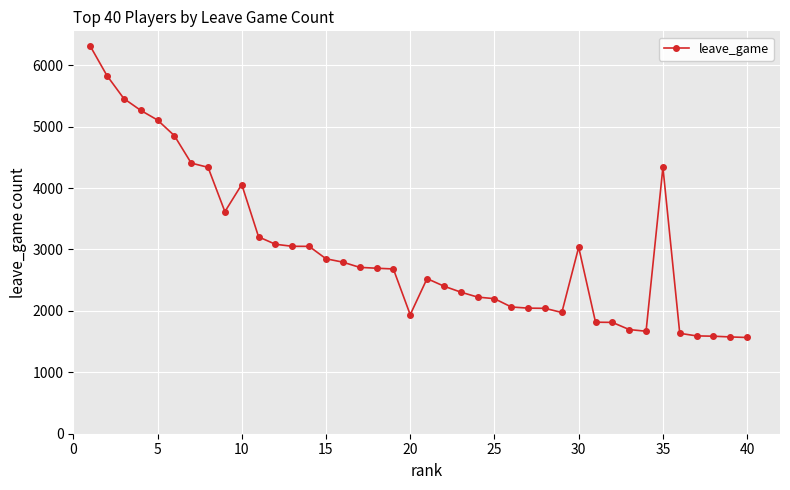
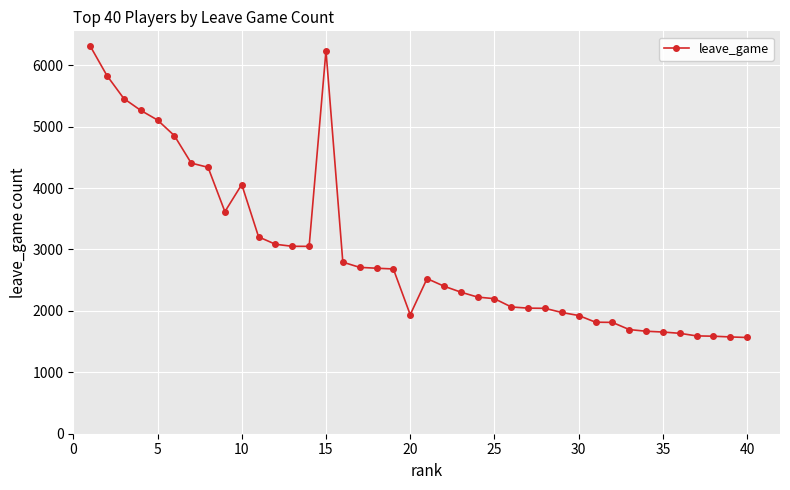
15: 2800 -> 6200
30: 3000 -> 1900
35: 4300 -> 1700
